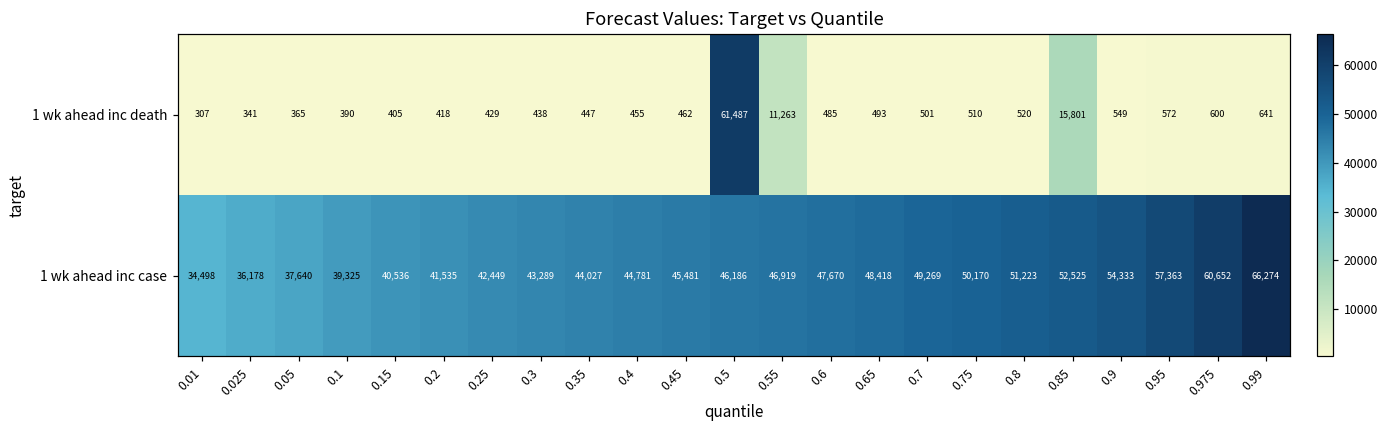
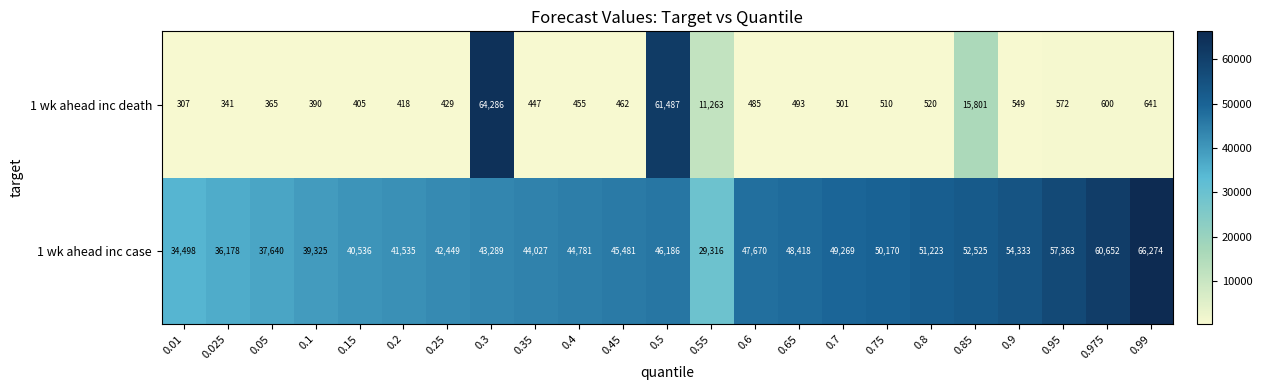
1 wk ahead inc death, 0.3: 438 -> 64,286
1 wk ahead inc case, 0.55: 46,919 -> 29,316
